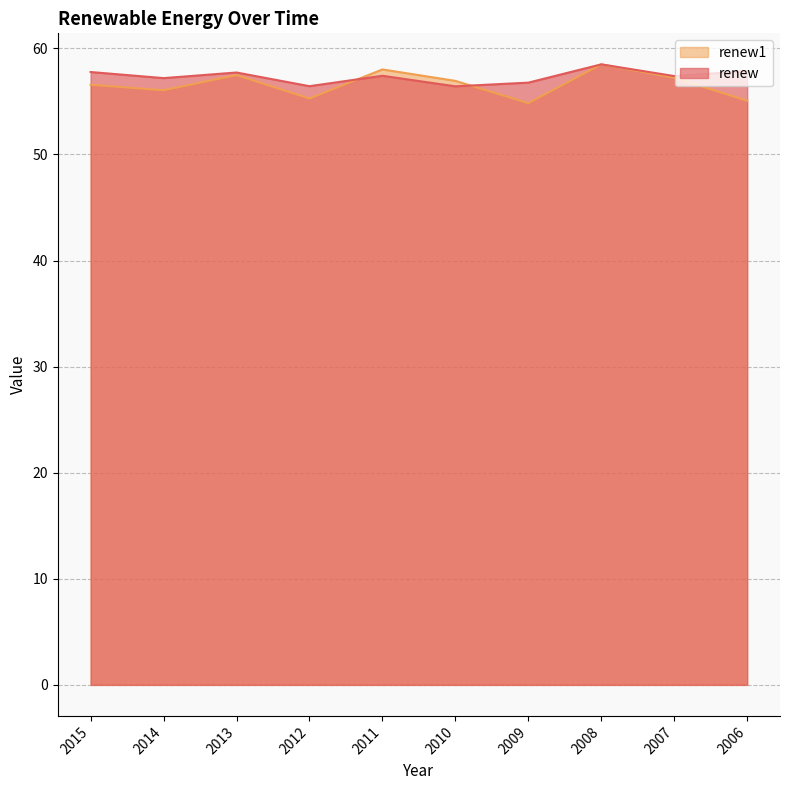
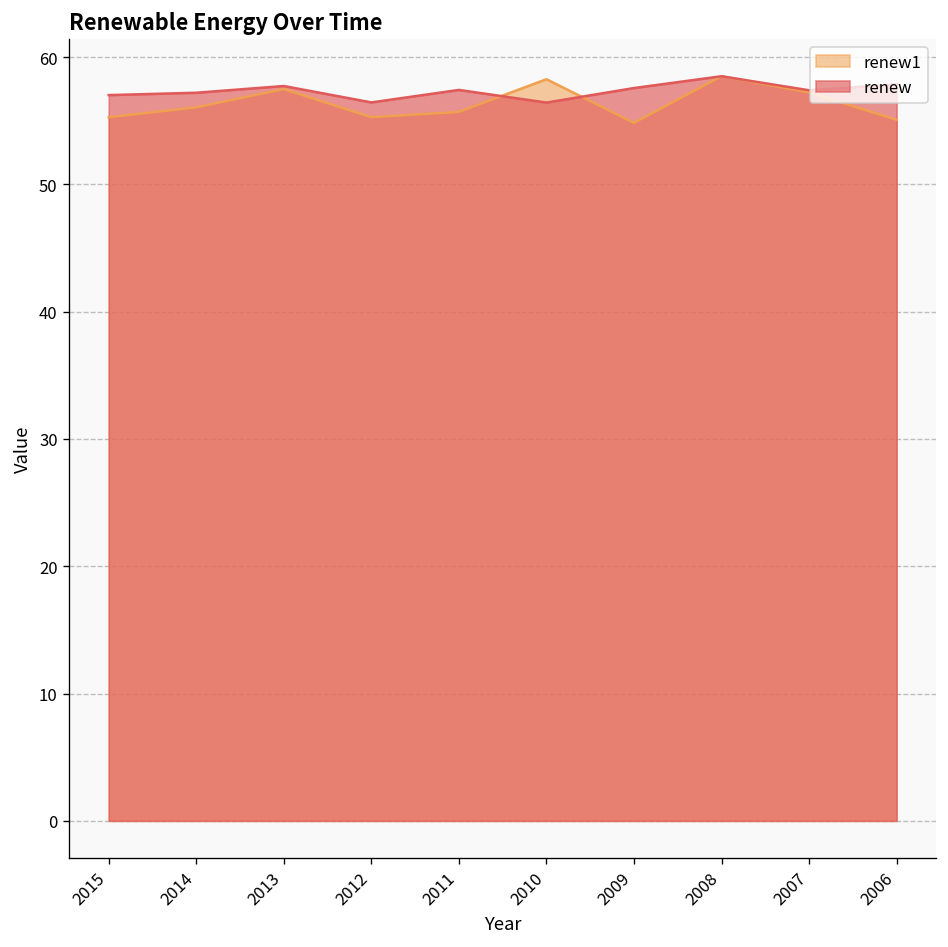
renew1, 2015: 56.6 -> 55.3
renew, 2015: 57.8 -> 57.0
renew1, 2011: 58.0 -> 55.7
renew1, 2010: 56.9 -> 58.3
renew, 2009: 56.8 -> 57.6
